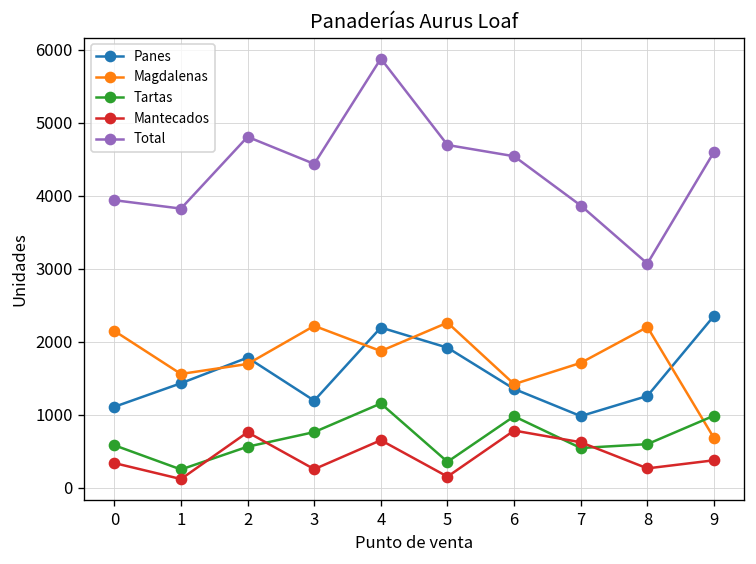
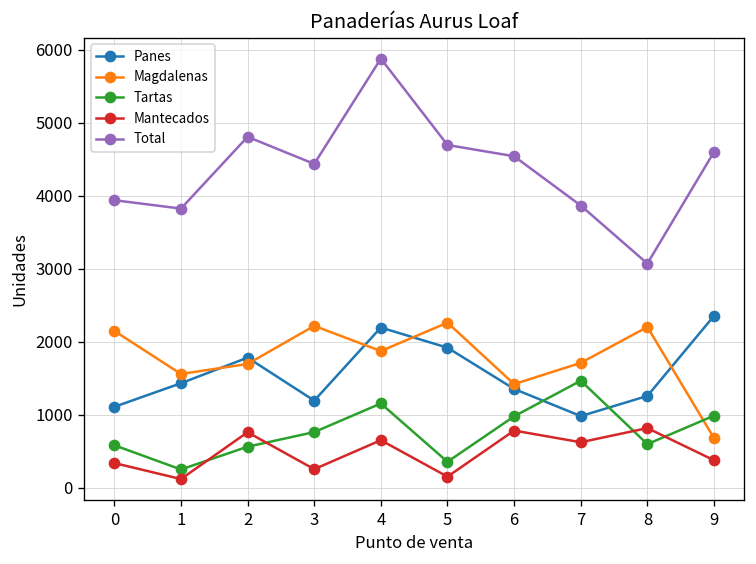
Tartas, 7: 500 -> 1500
Mantecados, 8: 300 -> 800
